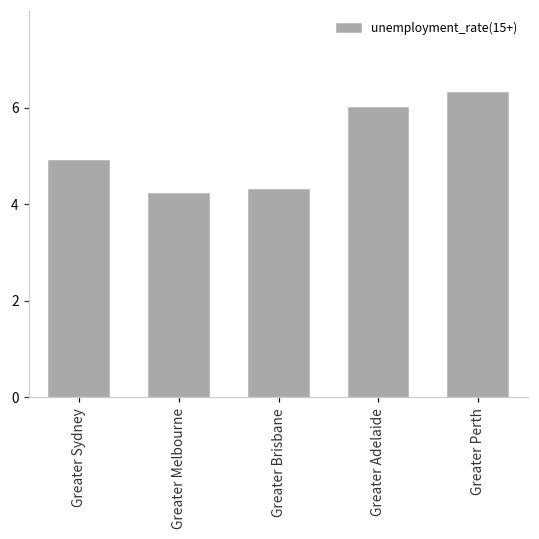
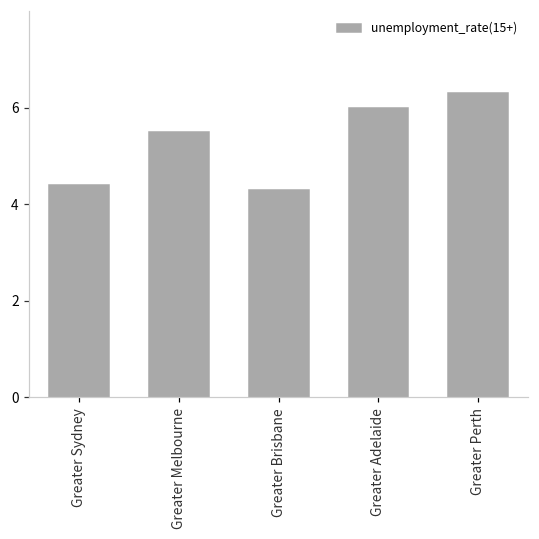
Greater Sydney: 4.9 -> 4.4
Greater Melbourne: 4.2 -> 5.5
